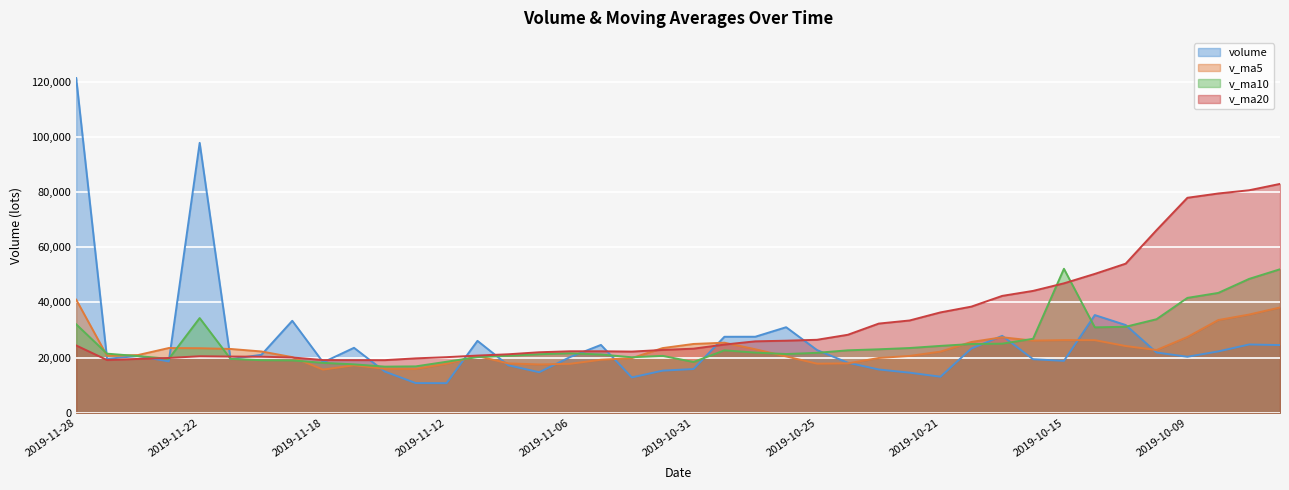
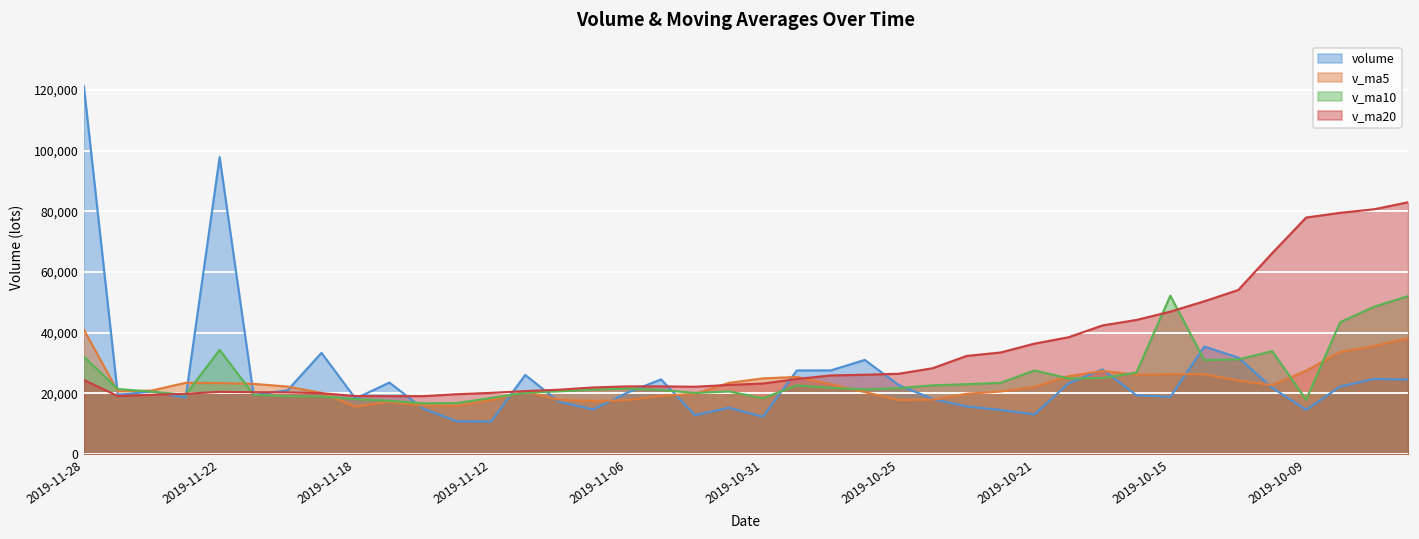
volume, 2019-10-31: 16,000 -> 12,000
v_ma10, 2019-10-21: 24,000 -> 28,000
volume, 2019-10-09: 20,000 -> 15,000
v_ma10, 2019-10-09: 42,000 -> 18,000
